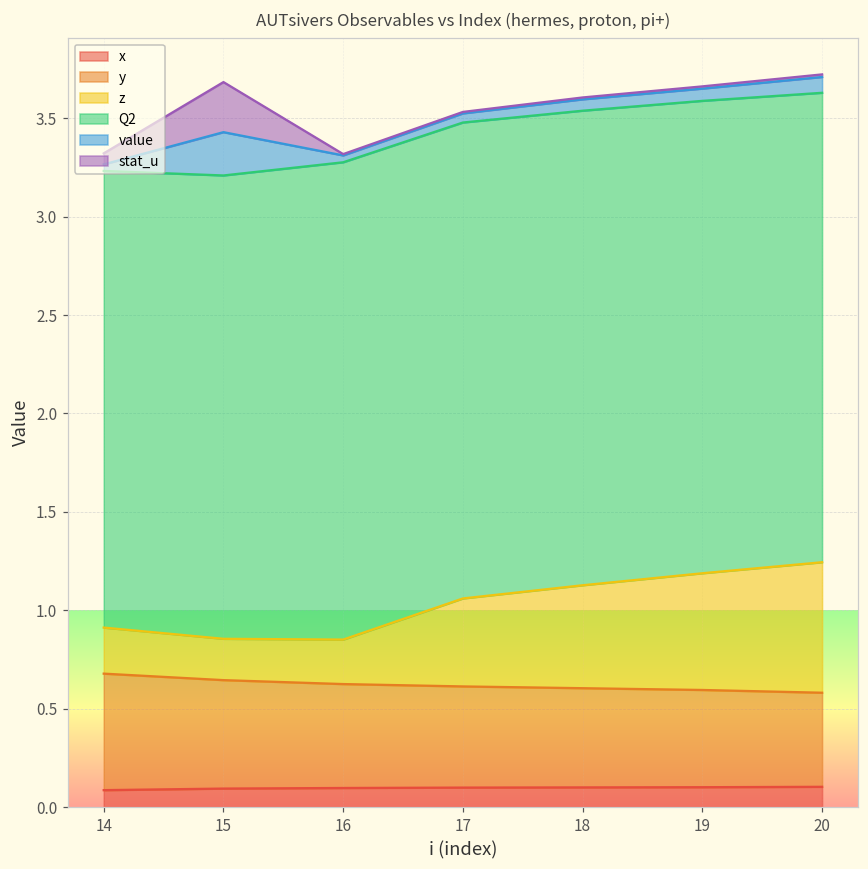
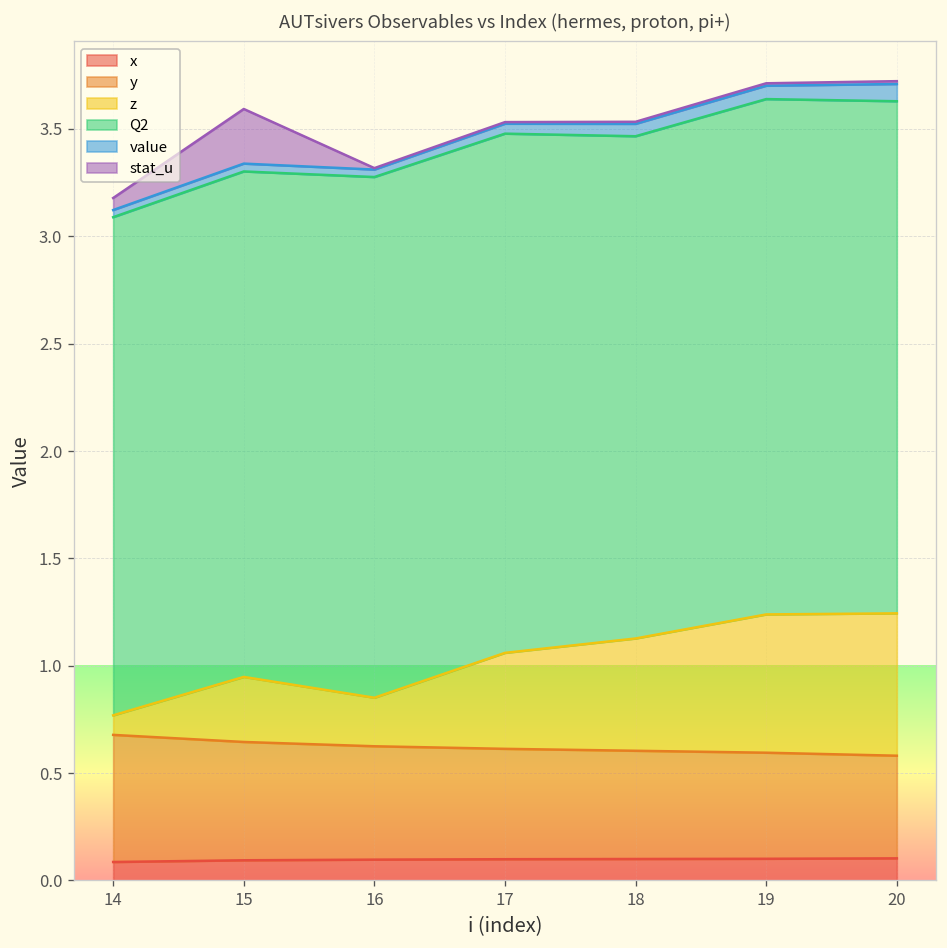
z, 14: 0.23 -> 0.09
z, 15: 0.21 -> 0.30
value, 15: 0.22 -> 0.04
Q2, 18: 2.41 -> 2.34
z, 19: 0.59 -> 0.64
